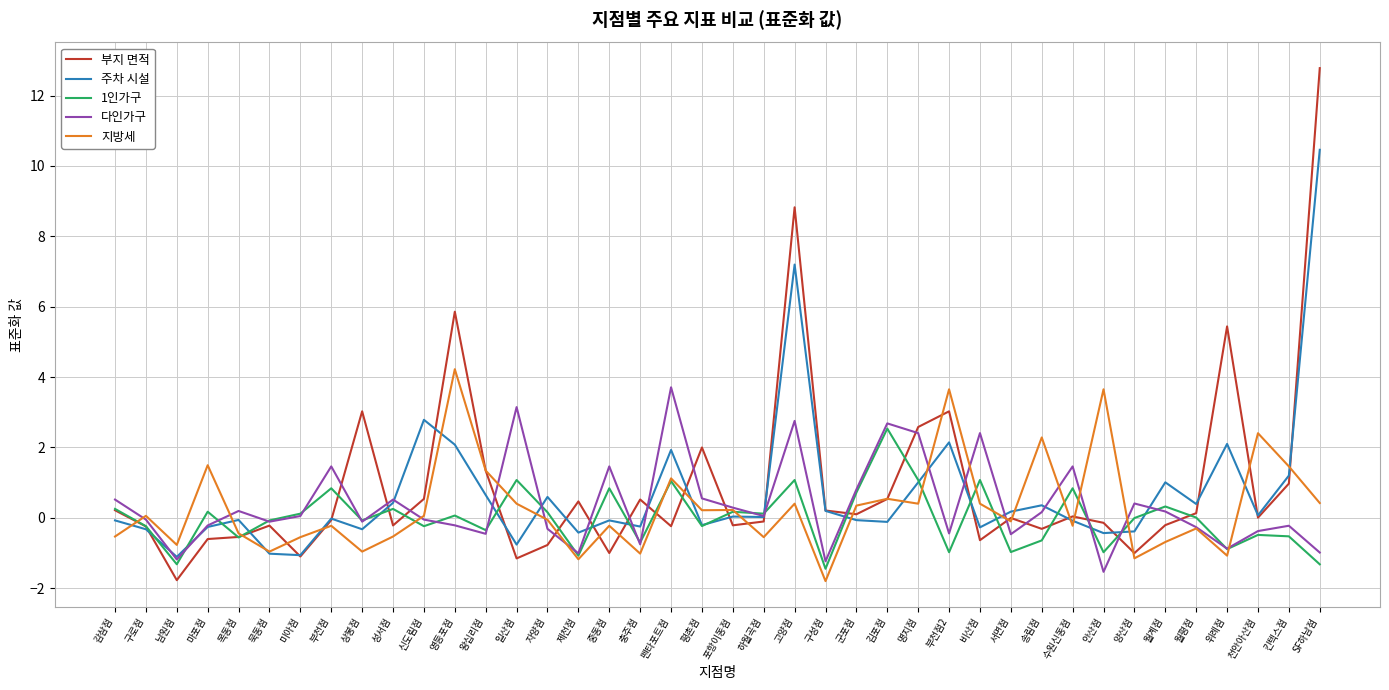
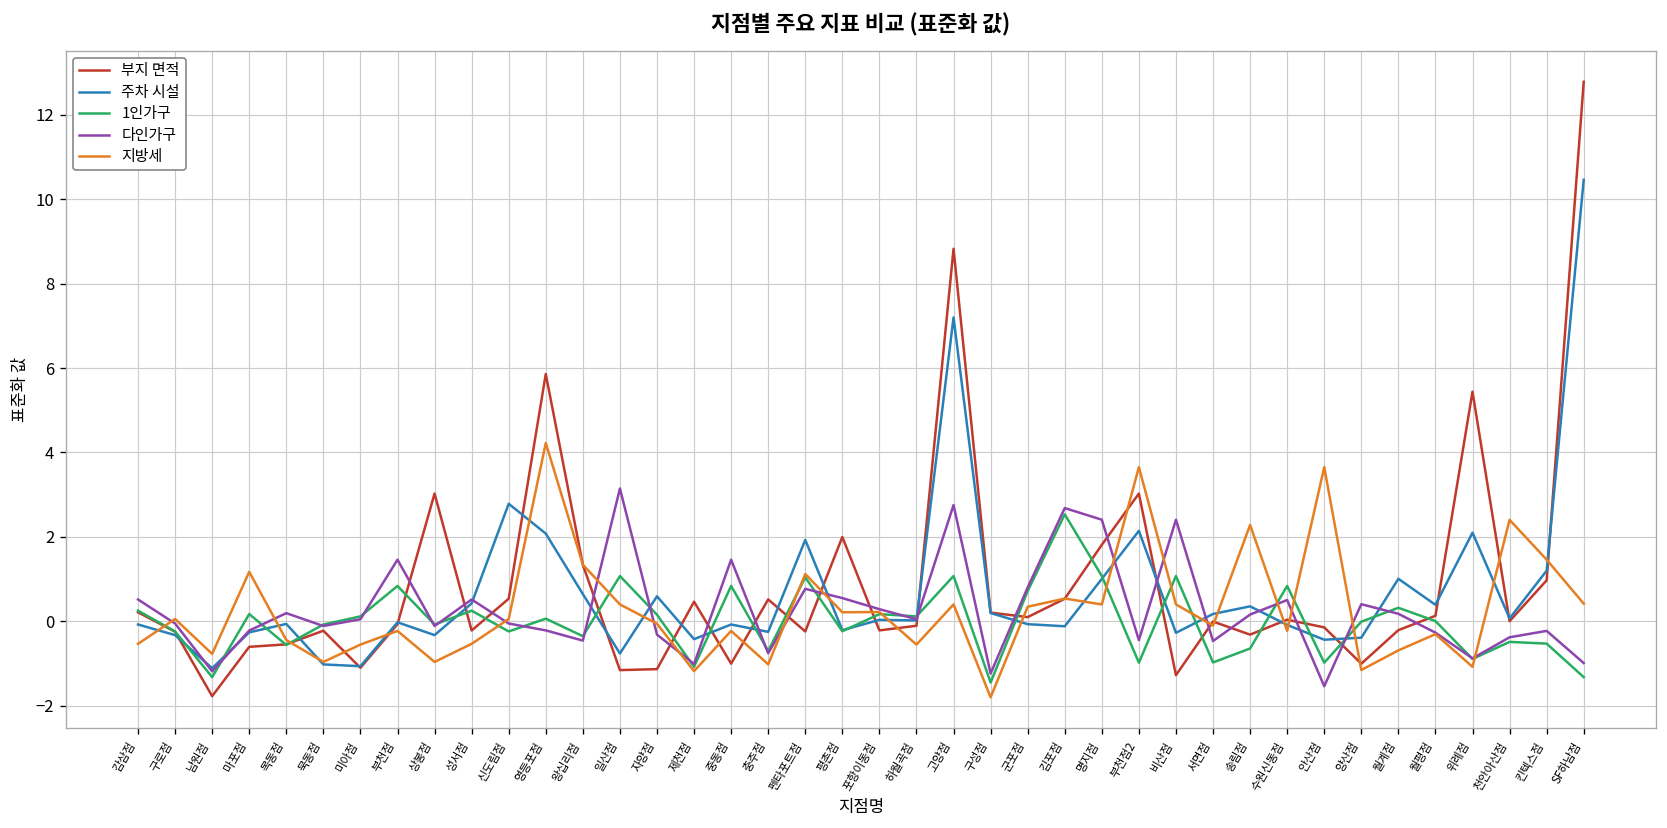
지방세, 마포점: 1.5 -> 1.2
부지 면적, 자양점: -0.8 -> -1.1
다인가구, 펜타포트점: 3.7 -> 0.8
부지 면적, 명지점: 2.6 -> 1.8
부지 면적, 비산점: -0.6 -> -1.3
다인가구, 수원신동점: 1.5 -> 0.5
